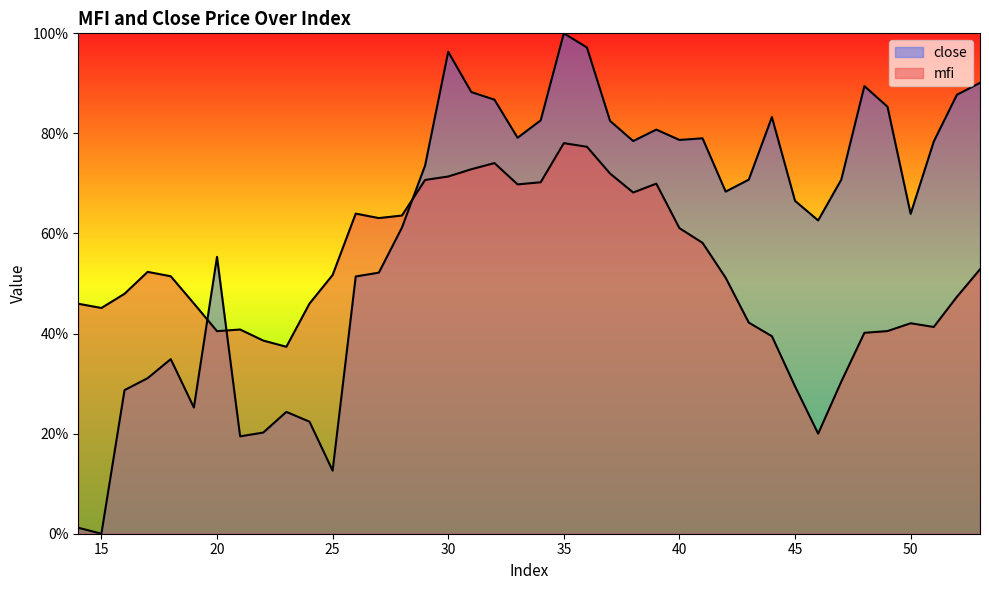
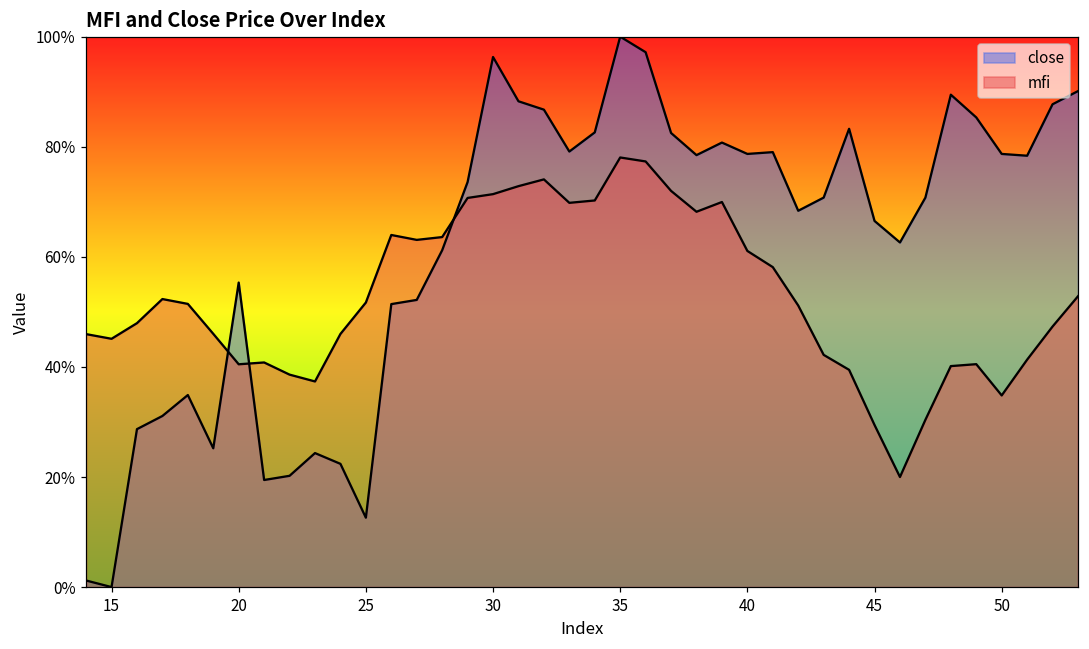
close, 50: 64% -> 79%
mfi, 50: 42% -> 35%
